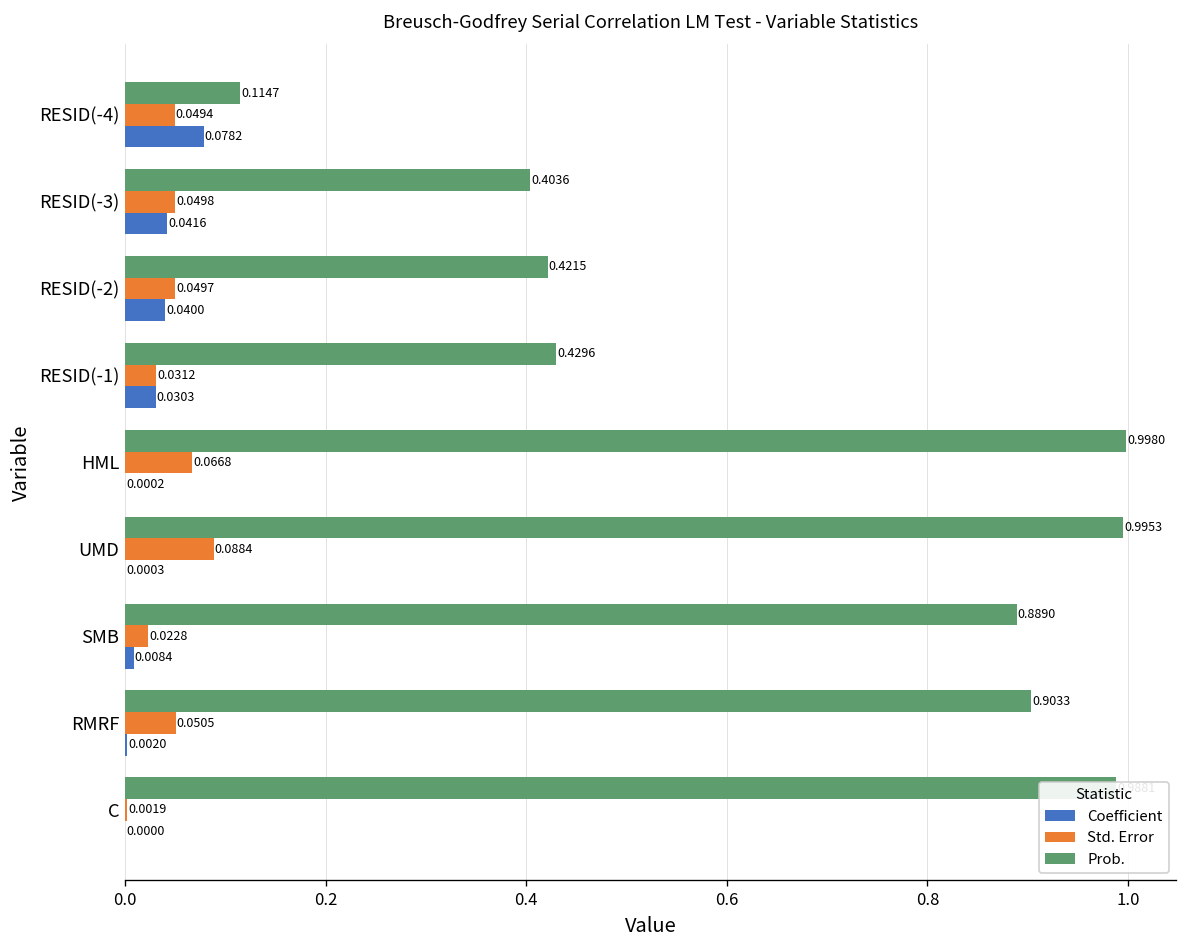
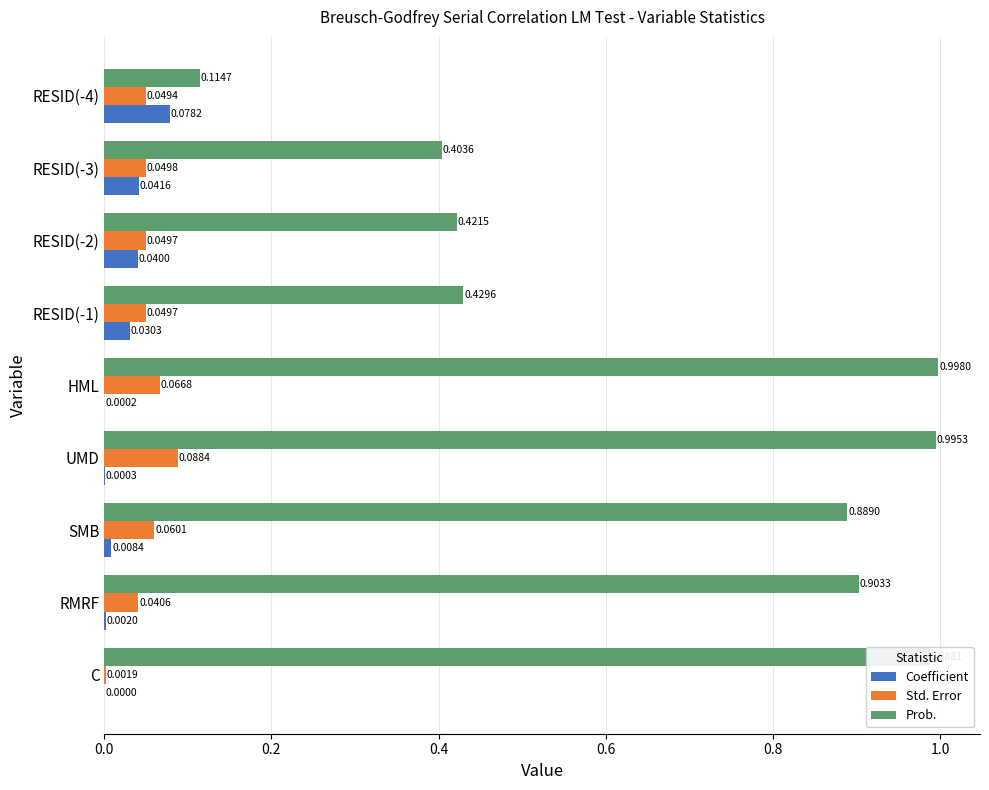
Std. Error, RESID(-1): 0.0312 -> 0.0497
Std. Error, SMB: 0.0228 -> 0.0601
Std. Error, RMRF: 0.0505 -> 0.0406
